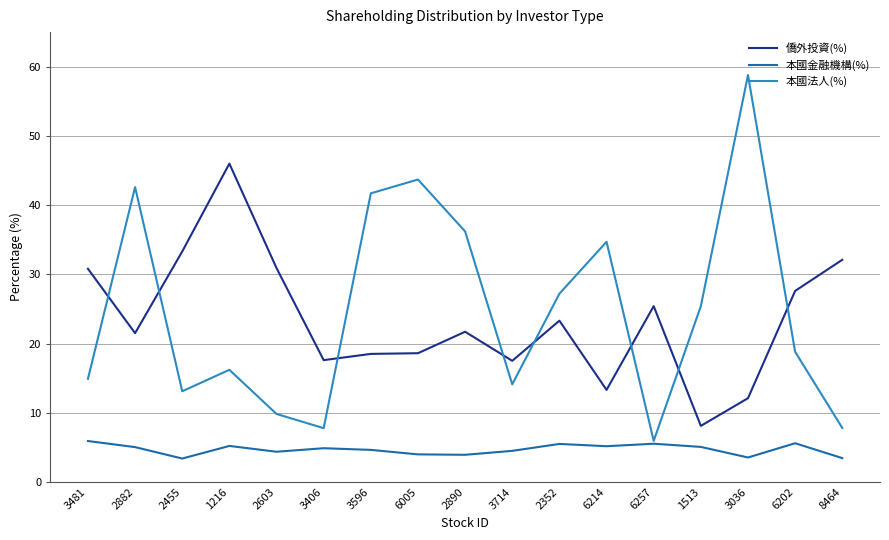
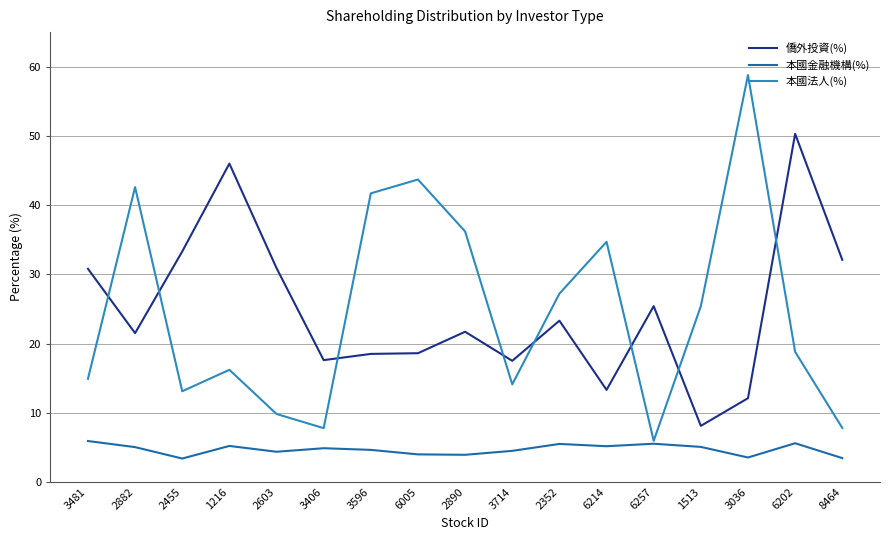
僑外投資(%), 6202: 28 -> 50
